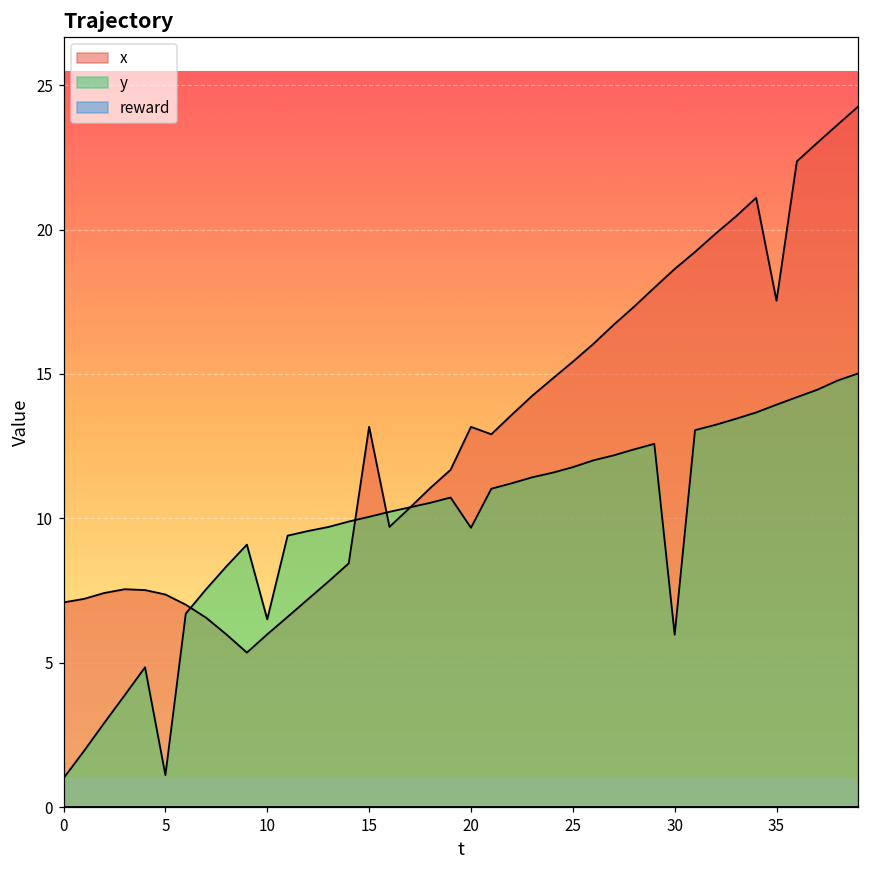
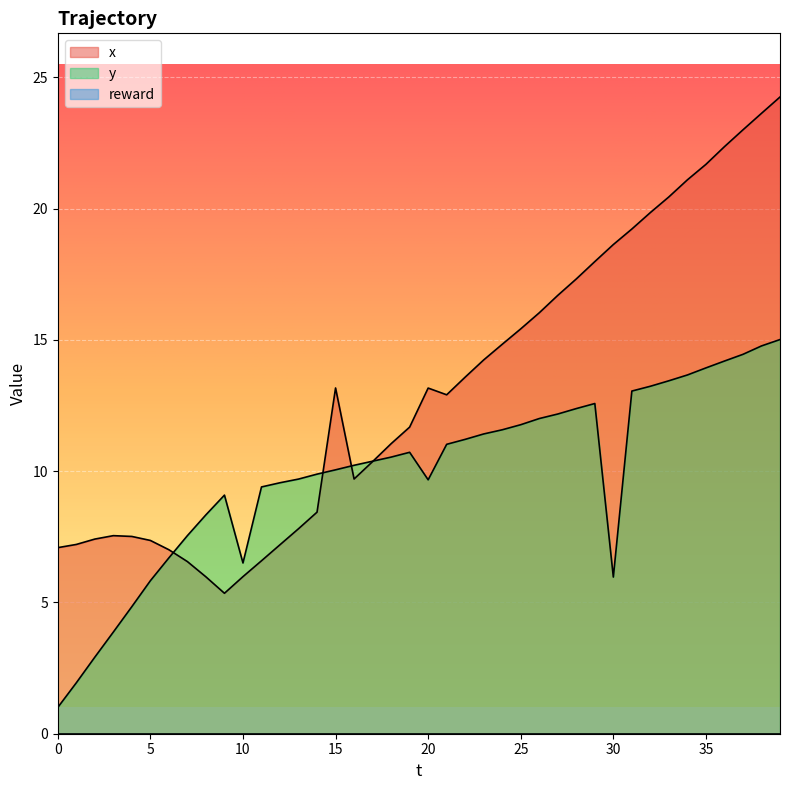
y, 5: 1.1 -> 5.8
x, 35: 17.5 -> 21.7
